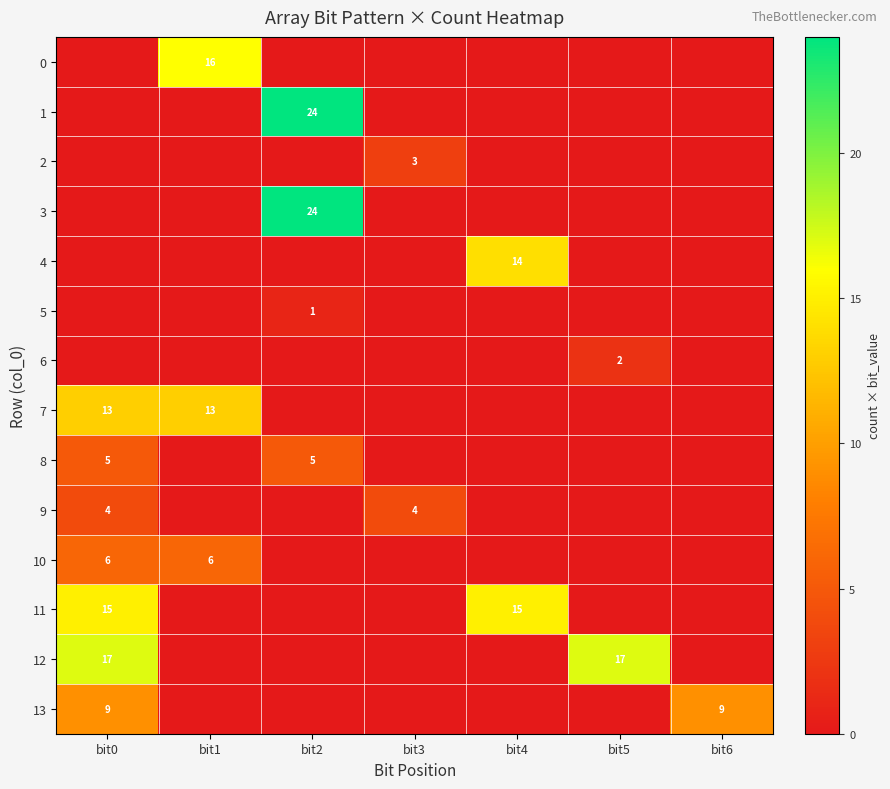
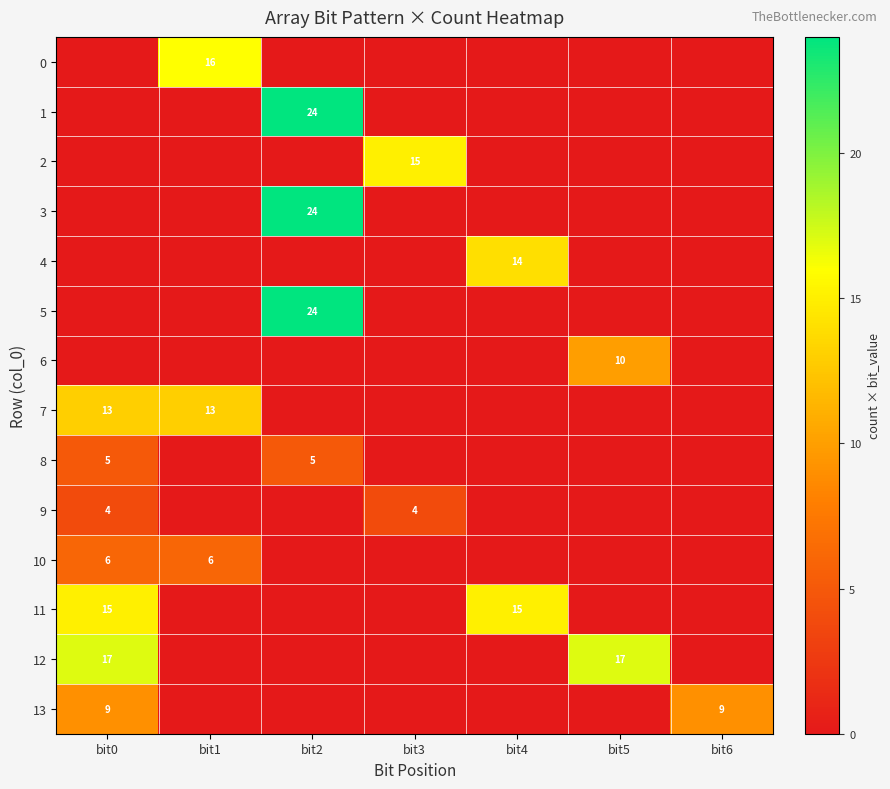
2, bit3: 3 -> 15
5, bit2: 1 -> 24
6, bit5: 2 -> 10
